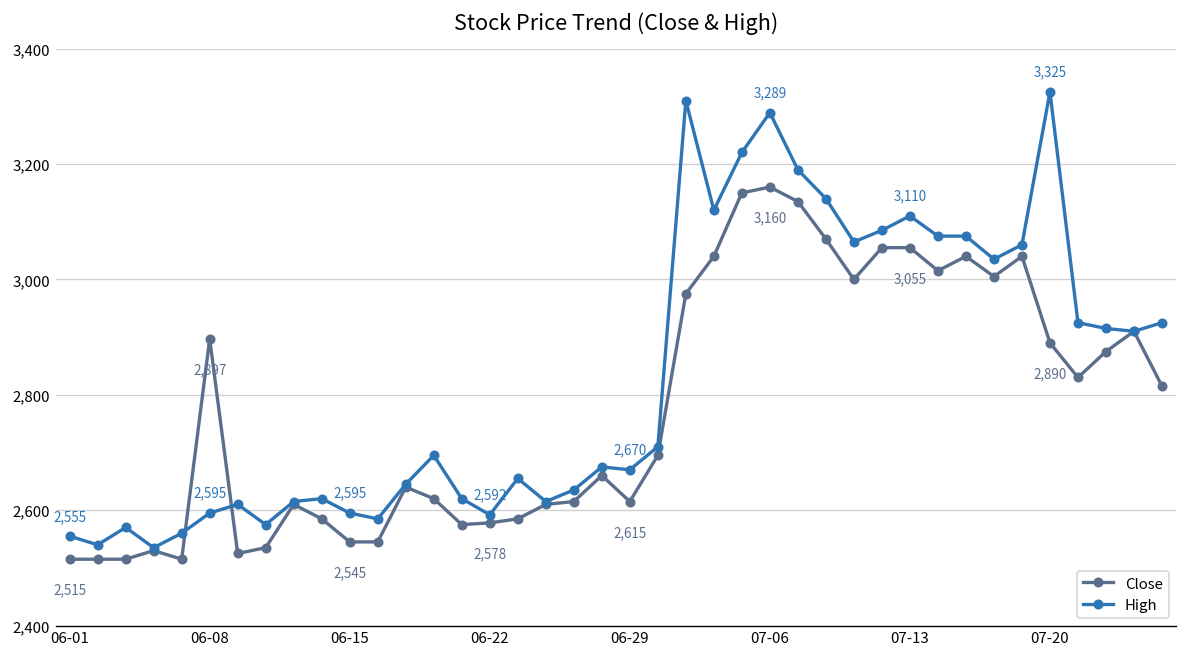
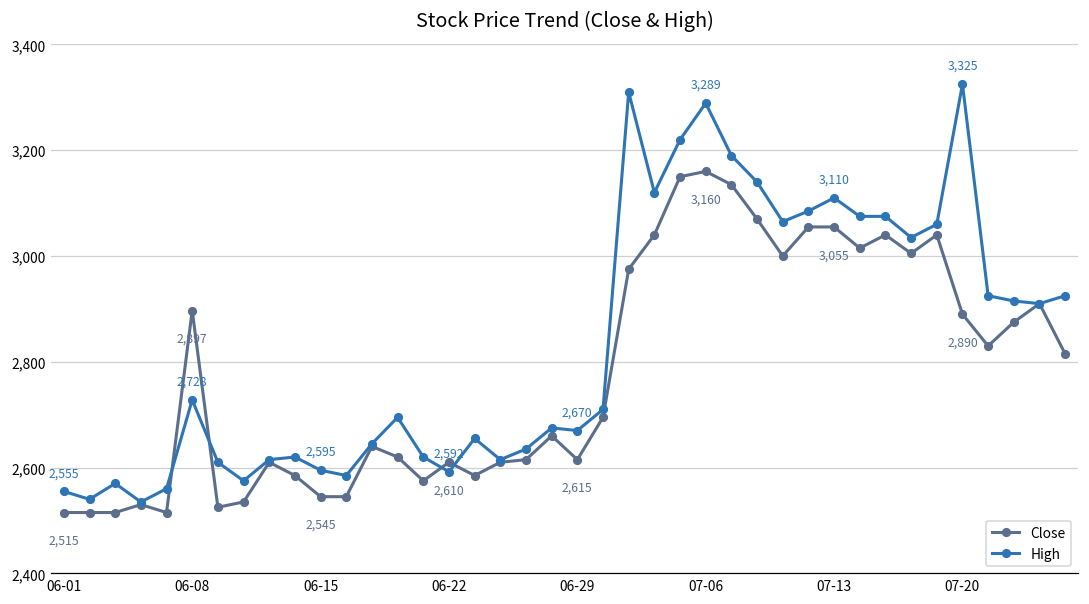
High, 06-08: 2,595 -> 2,728
Close, 06-22: 2,578 -> 2,610
